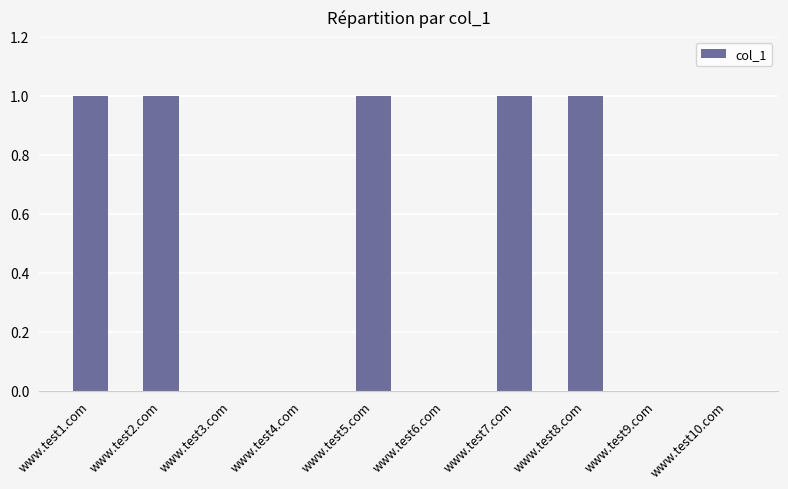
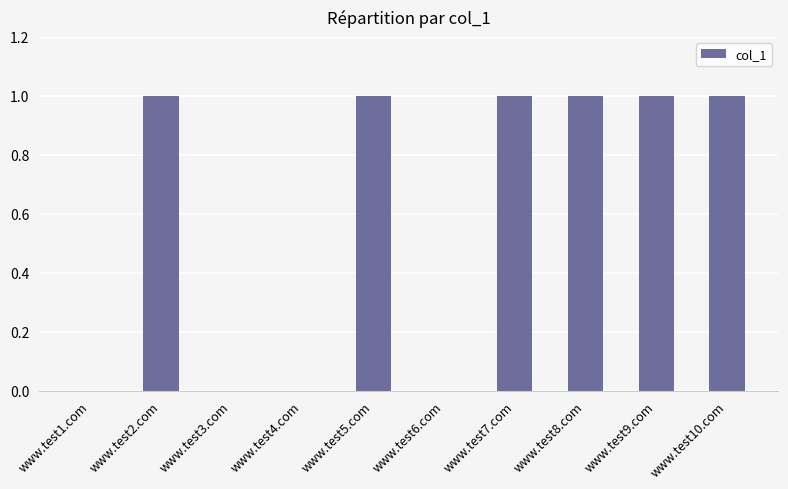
www.test1.com: 1 -> 0
www.test9.com: 0 -> 1
www.test10.com: 0 -> 1
